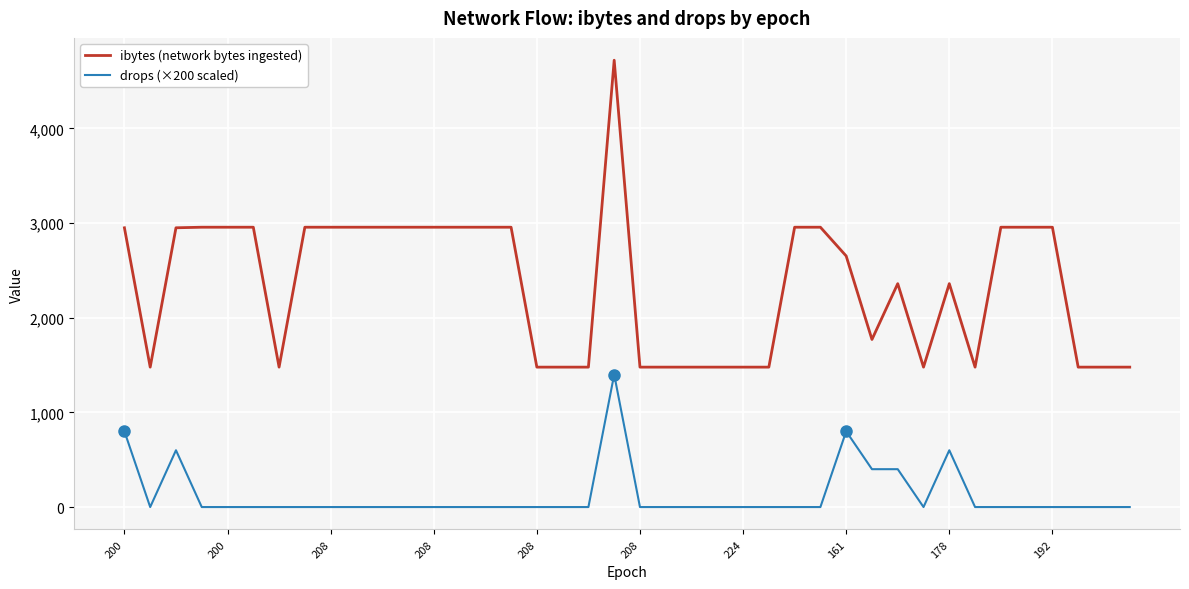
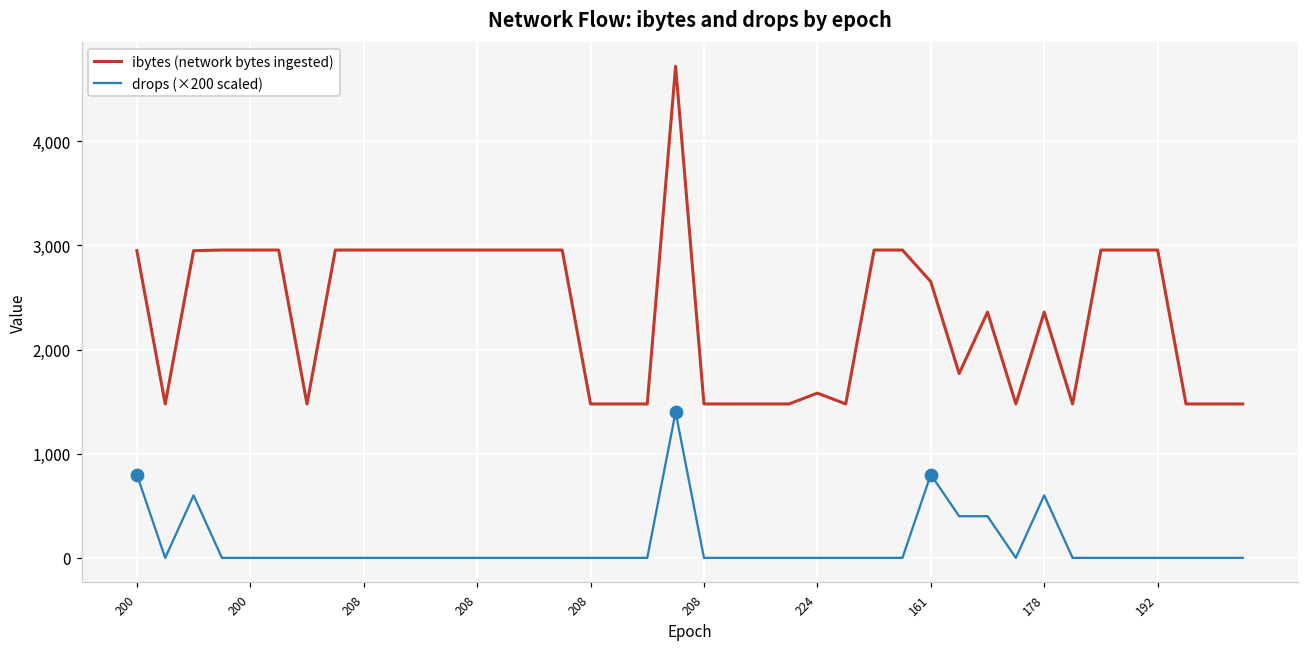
ibytes (network bytes ingested), 224: 1,500 -> 1,600
